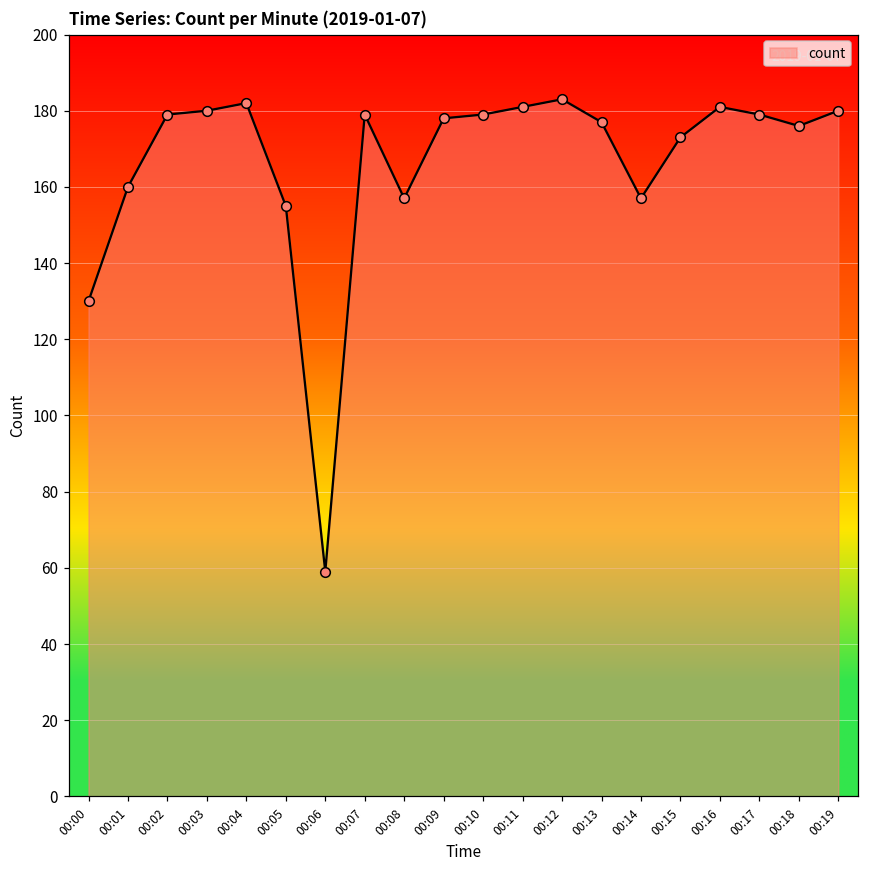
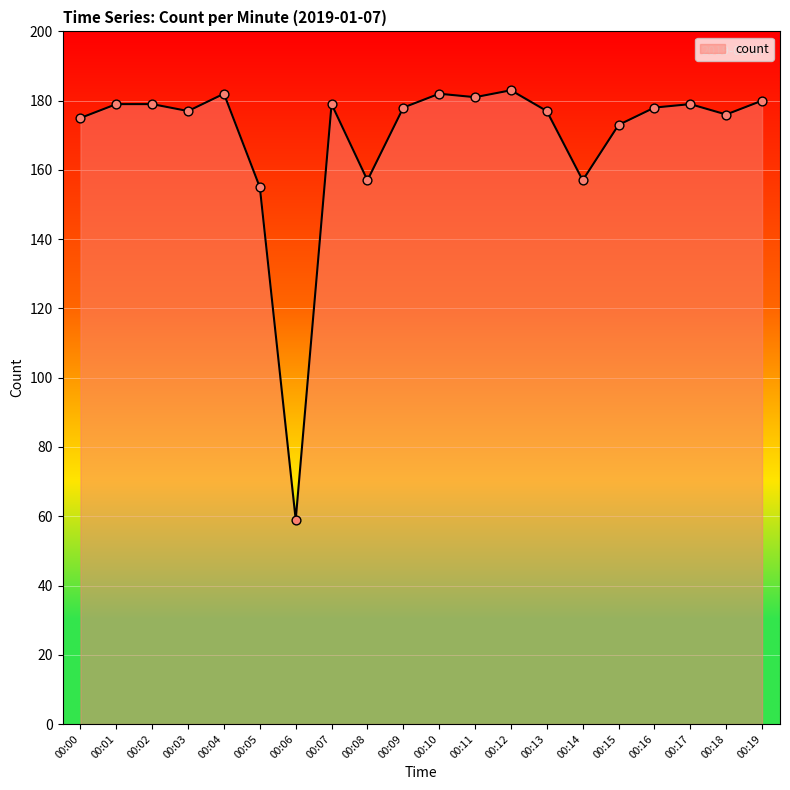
00:00: 130 -> 175
00:01: 160 -> 179
00:03: 180 -> 177
00:10: 179 -> 182
00:16: 181 -> 178
